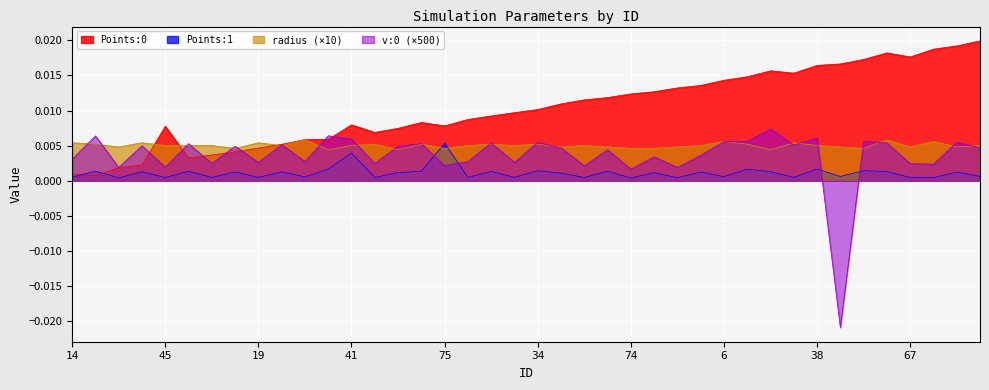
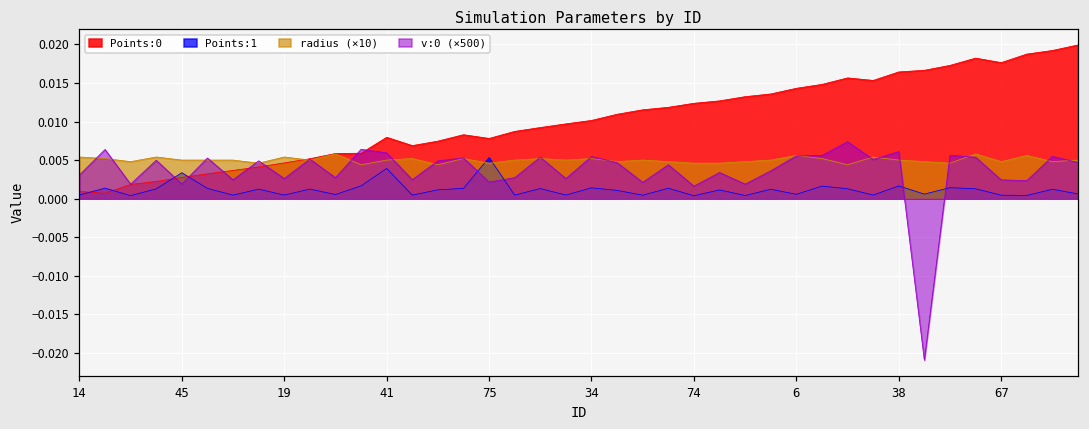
Points:0, 45: 0.008 -> 0.003
Points:1, 45: 0.000 -> 0.003
